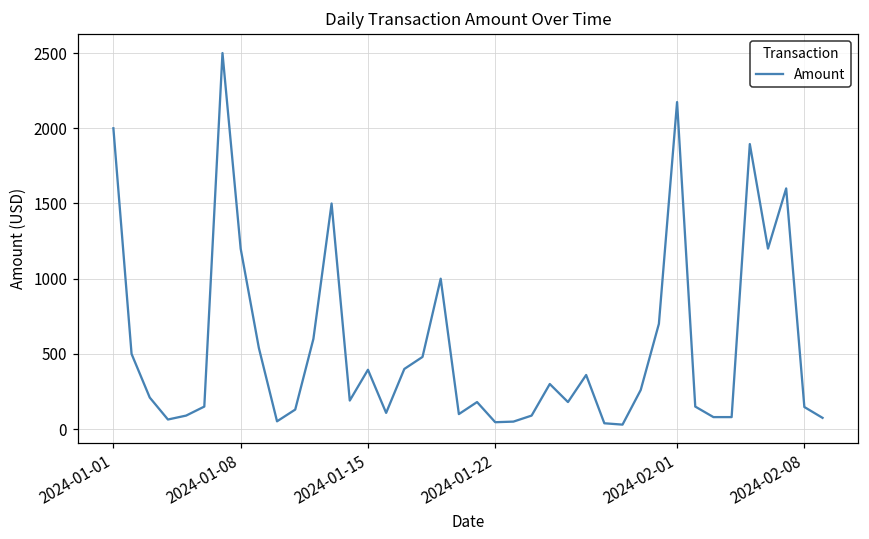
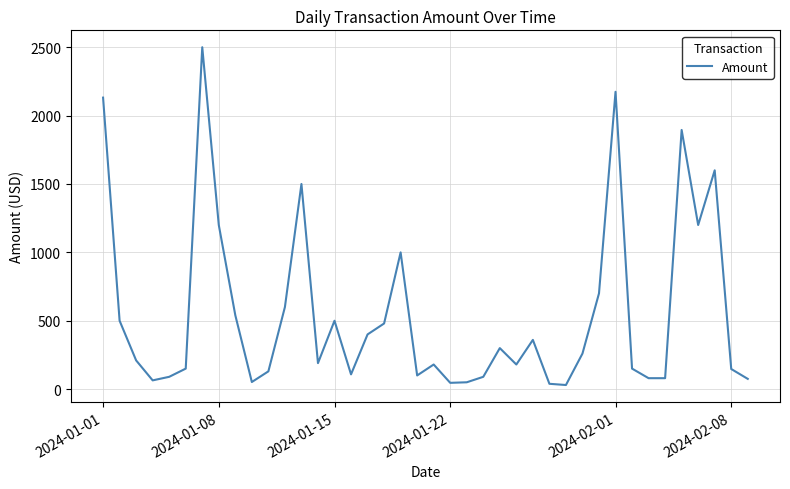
2024-01-01: 2000 -> 2130
2024-01-15: 390 -> 500
